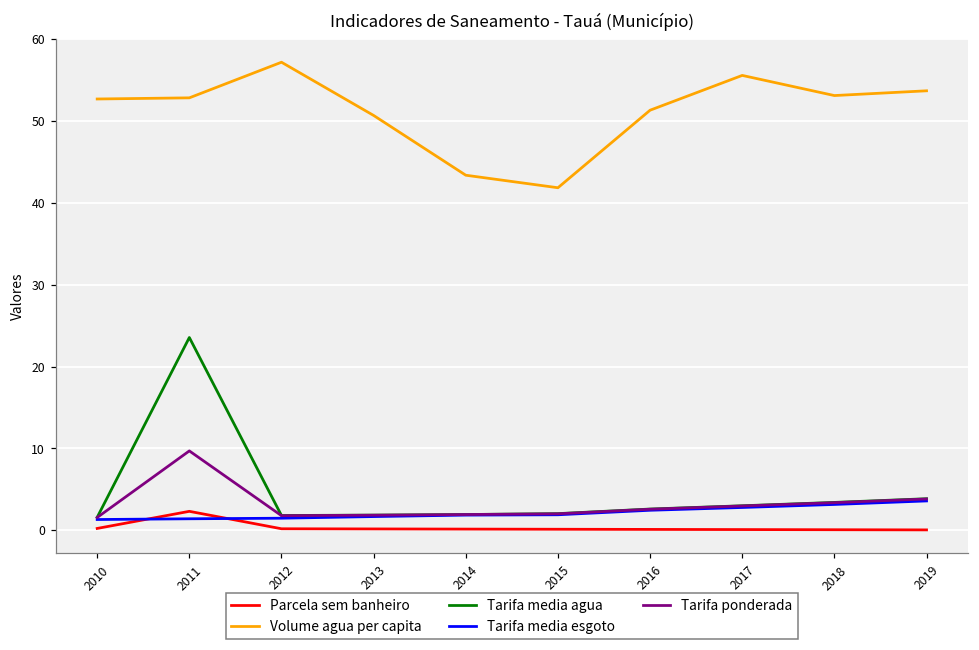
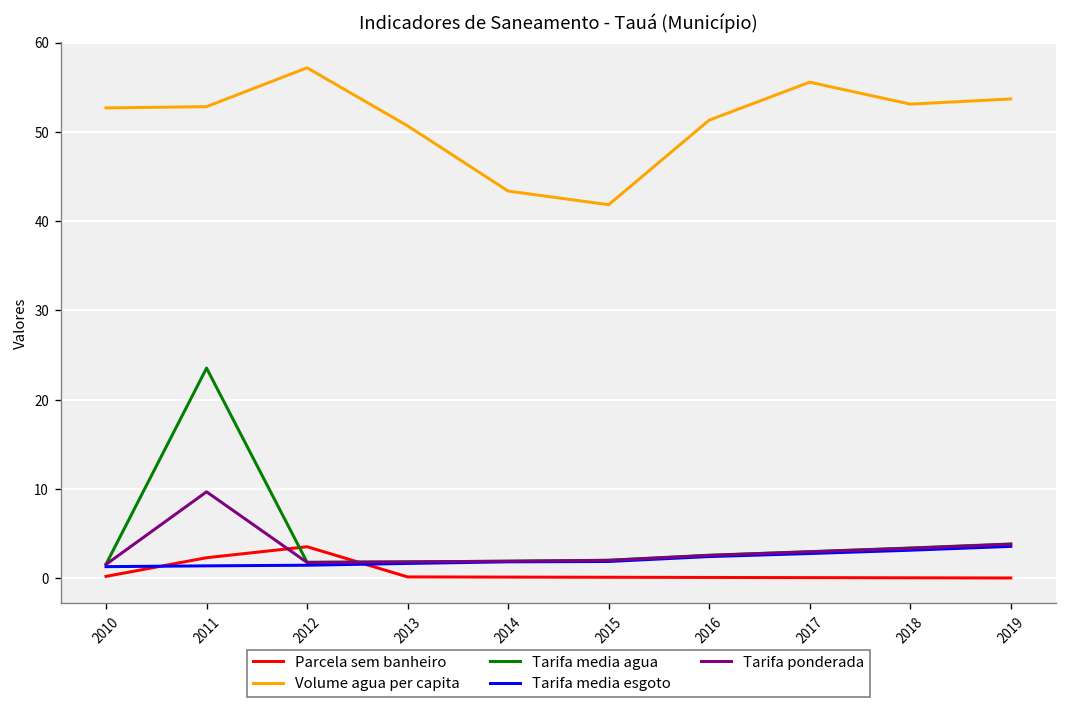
Parcela sem banheiro, 2012: 0 -> 4
